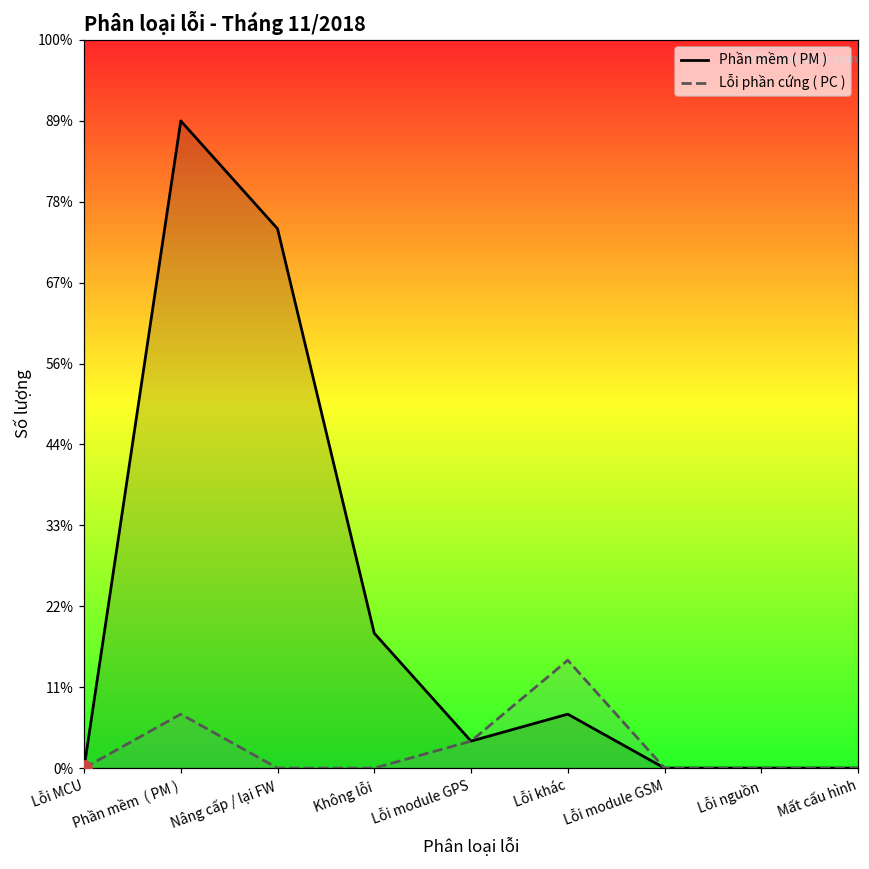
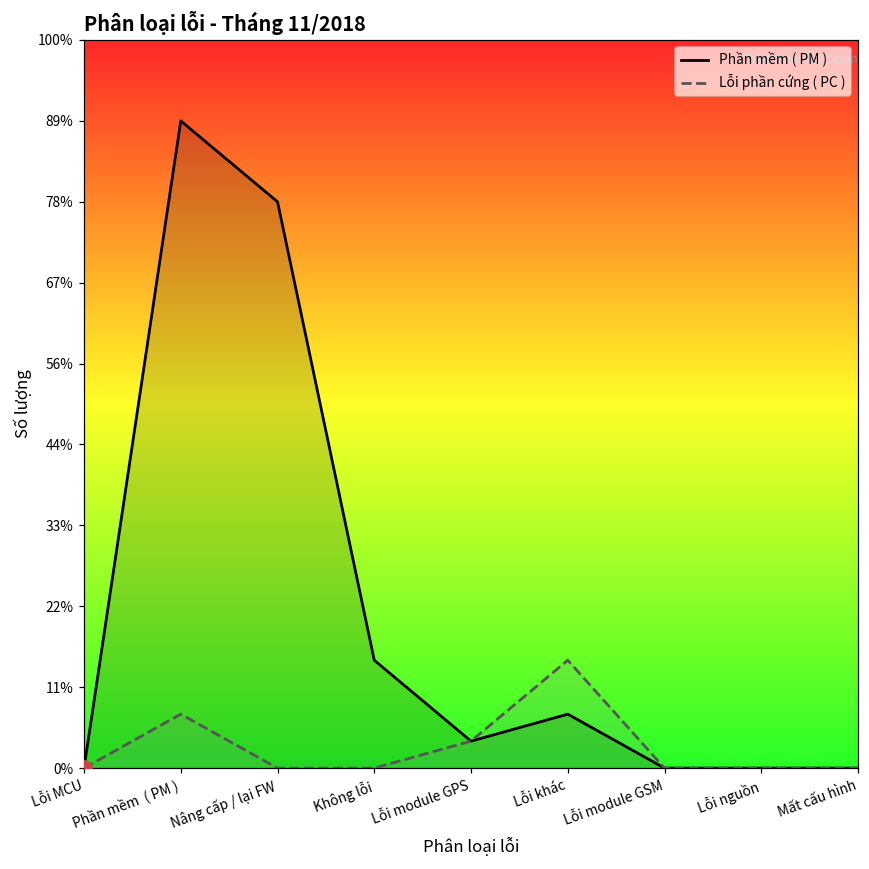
Phần mềm ( PM ), Nâng cấp / lại FW: 74% -> 78%
Phần mềm ( PM ), Không lỗi: 19% -> 15%
